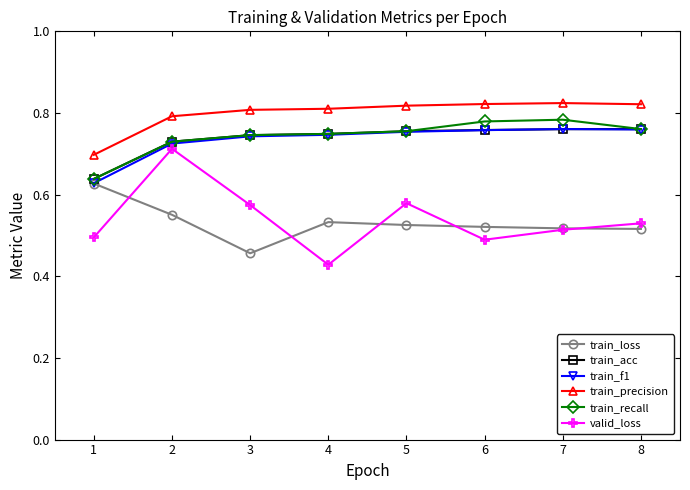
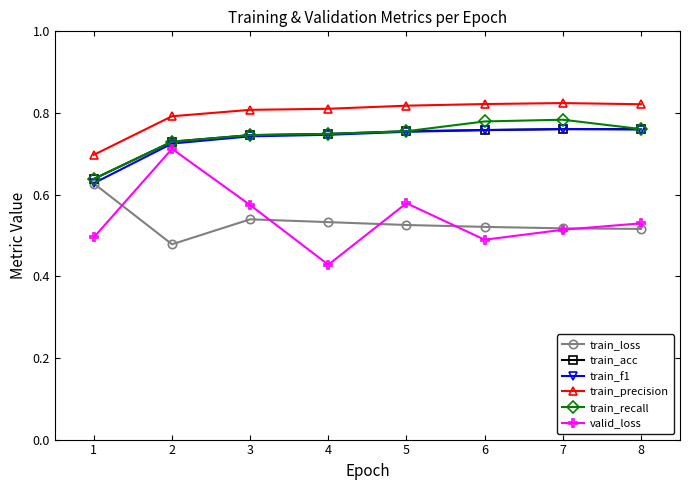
train_loss, 2: 0.55 -> 0.48
train_loss, 3: 0.46 -> 0.54
